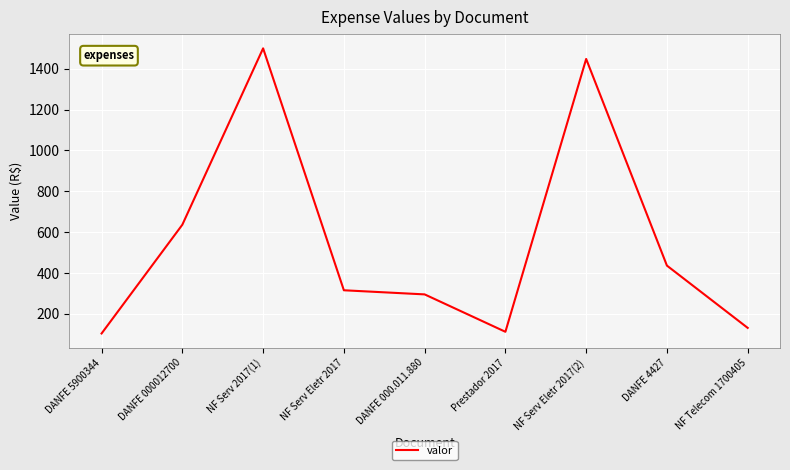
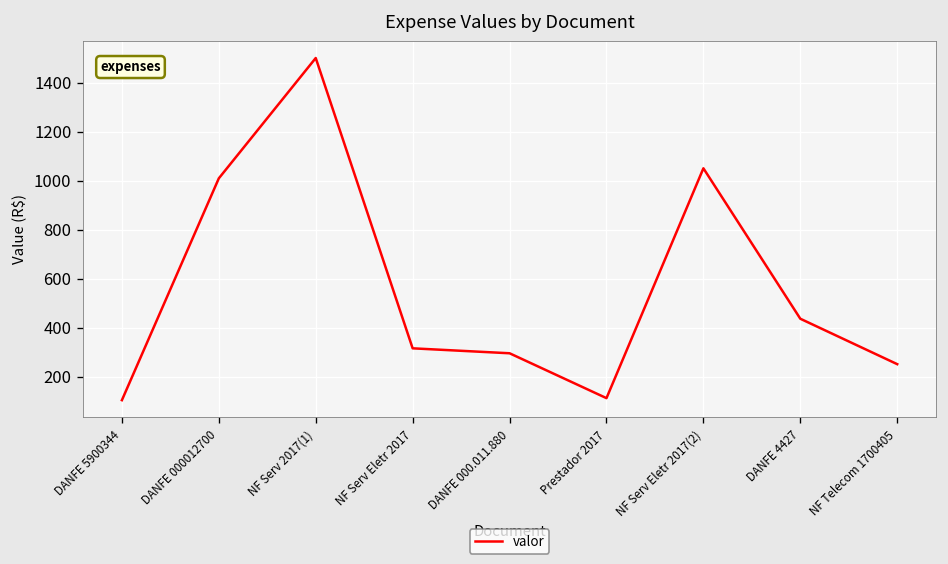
DANFE 000012700: 640 -> 1010
NF Serv Eletr 2017(2): 1450 -> 1050
NF Telecom 1700405: 130 -> 250
